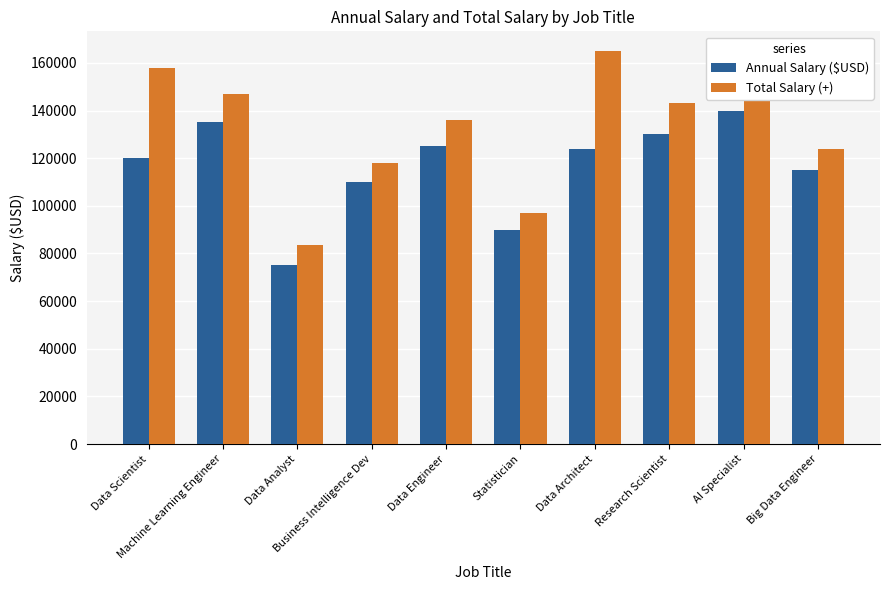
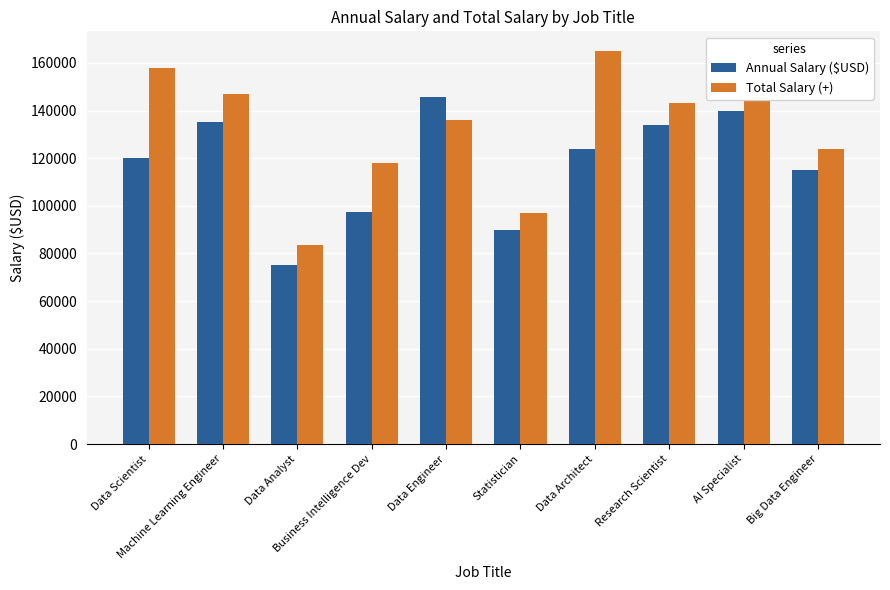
Annual Salary ($USD), Business Intelligence Dev: 110000 -> 97000
Annual Salary ($USD), Data Engineer: 125000 -> 146000
Annual Salary ($USD), Research Scientist: 130000 -> 134000
